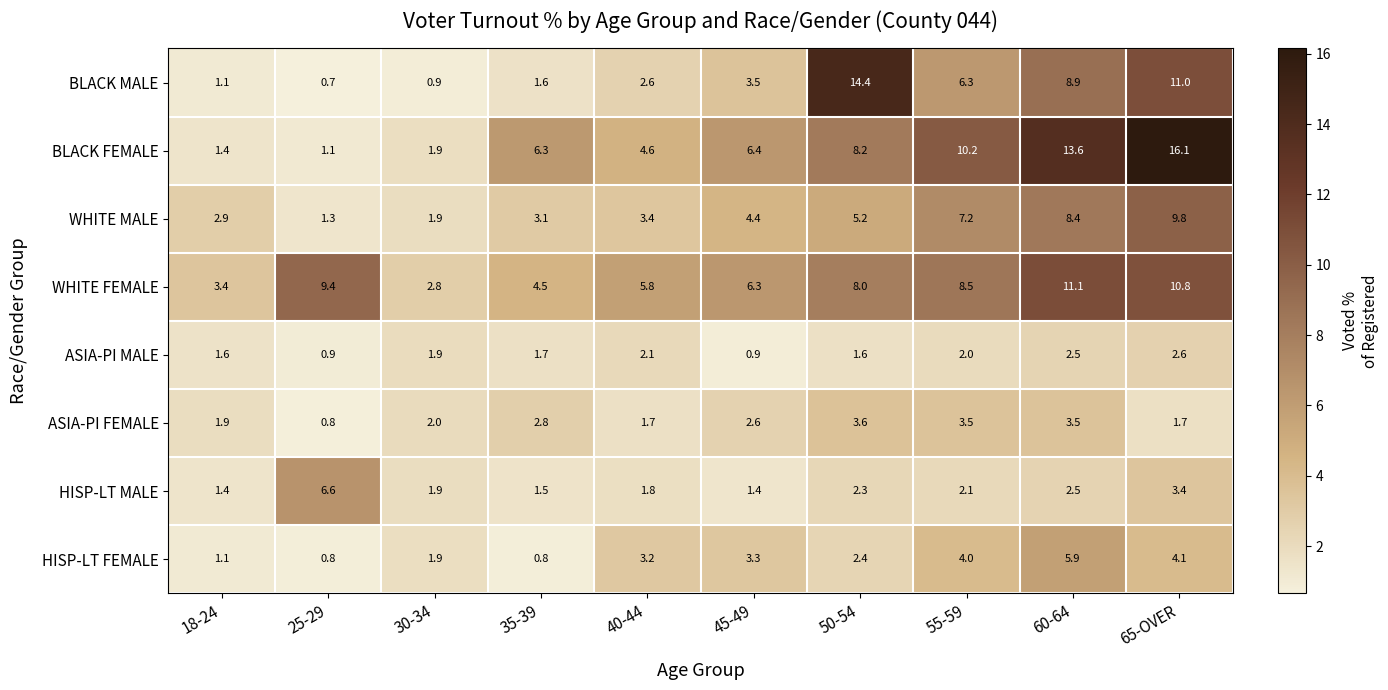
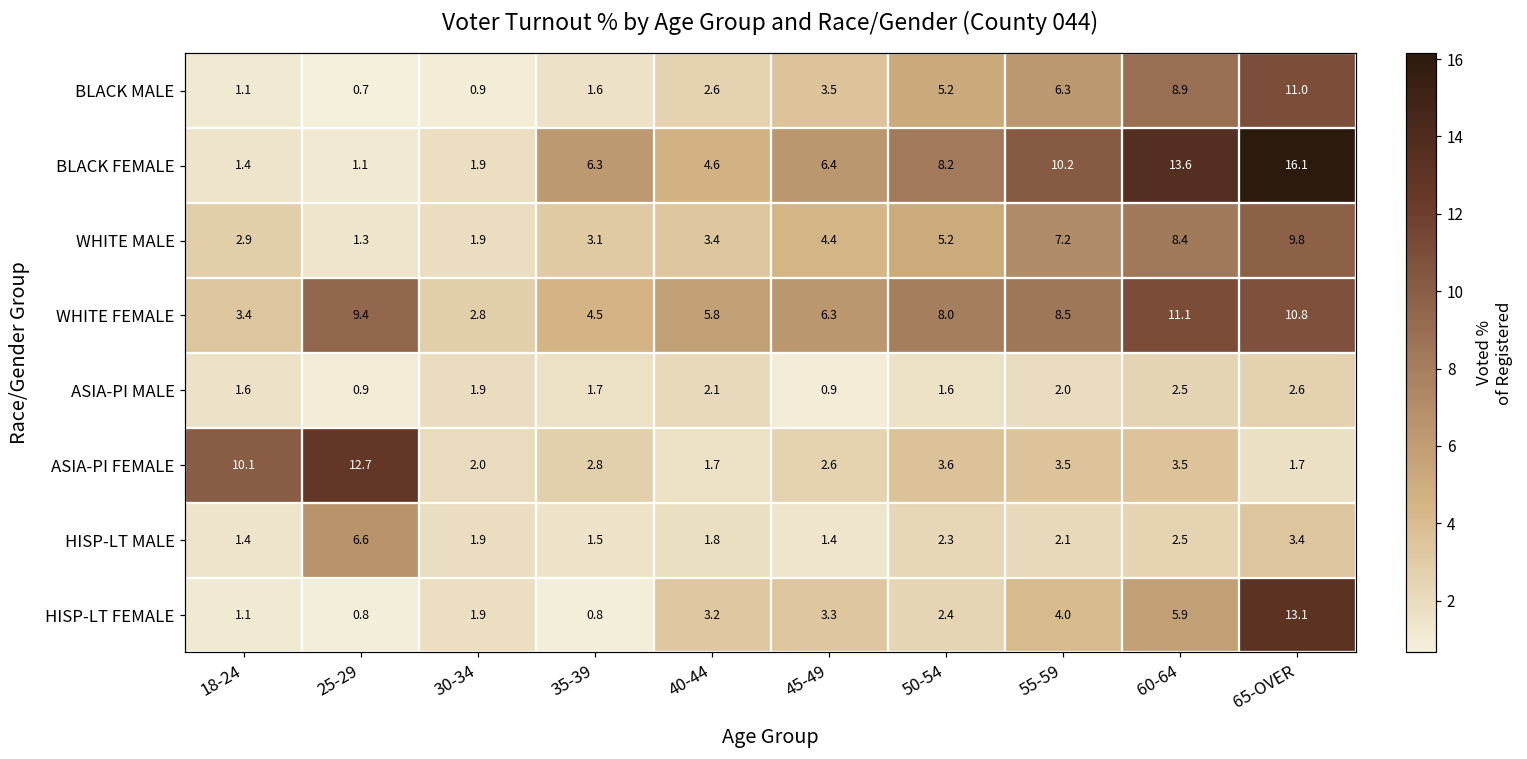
BLACK MALE, 50-54: 14.4 -> 5.2
ASIA-PI FEMALE, 18-24: 1.9 -> 10.1
ASIA-PI FEMALE, 25-29: 0.8 -> 12.7
HISP-LT FEMALE, 65-OVER: 4.1 -> 13.1
